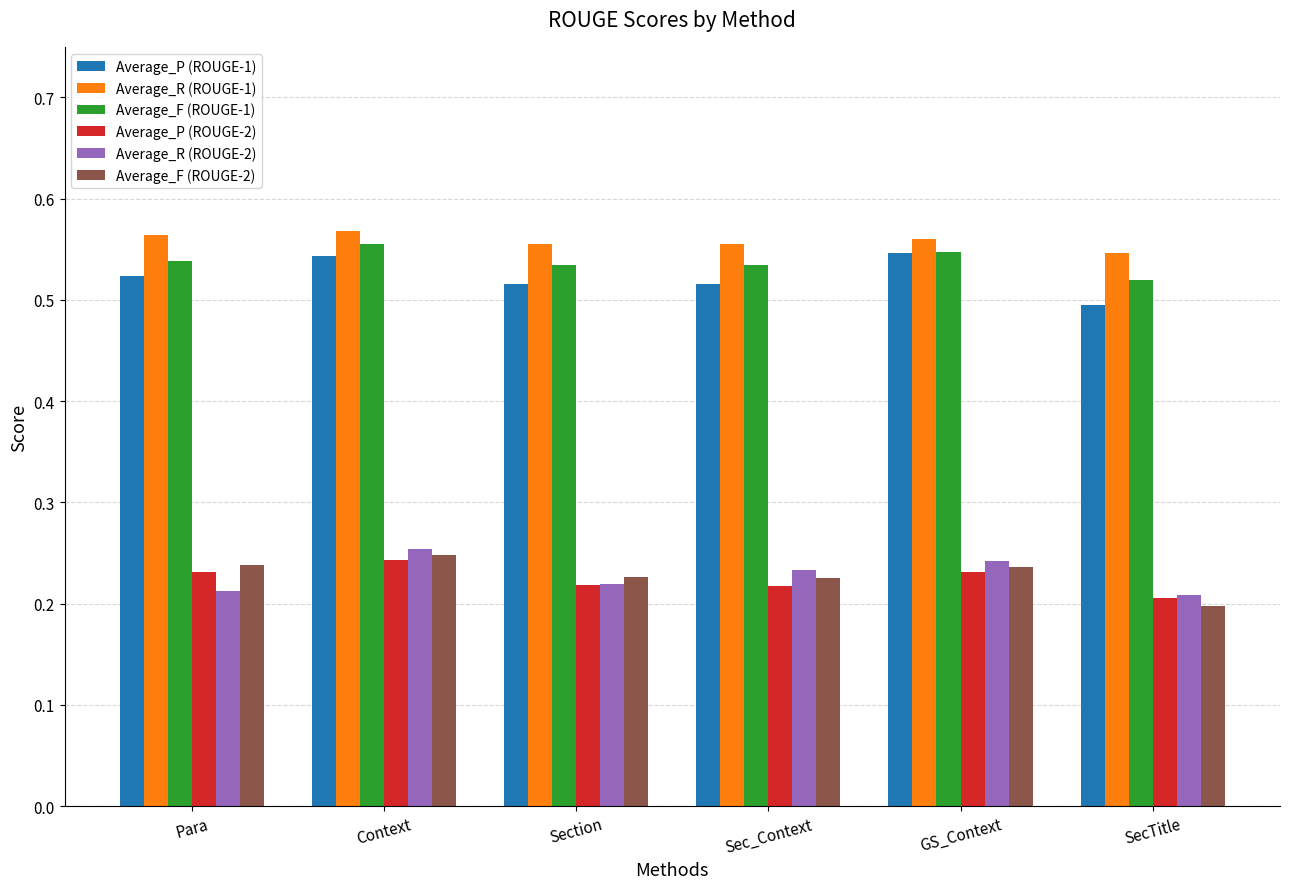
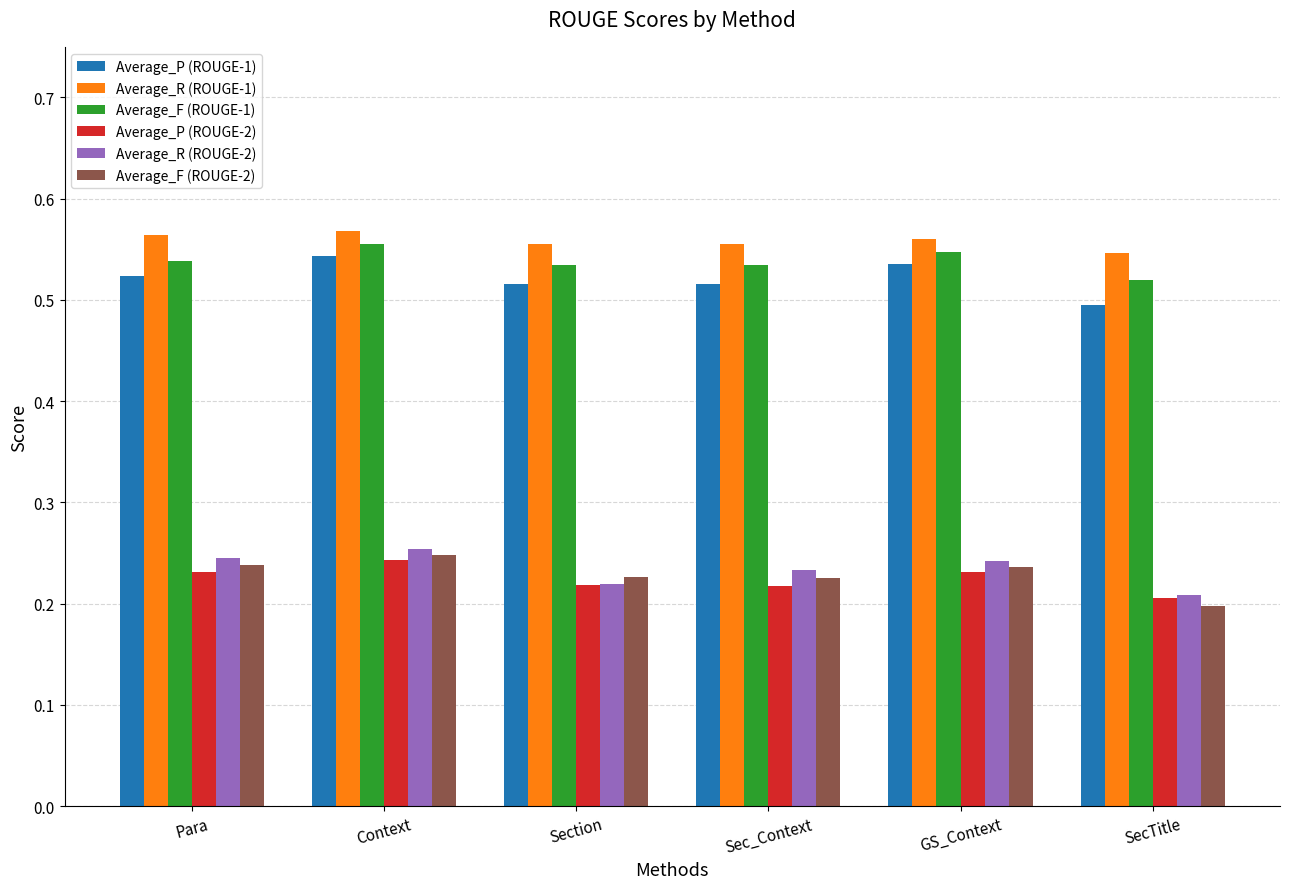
Average_R (ROUGE-2), Para: 0.212 -> 0.245
Average_P (ROUGE-1), GS_Context: 0.546 -> 0.535
